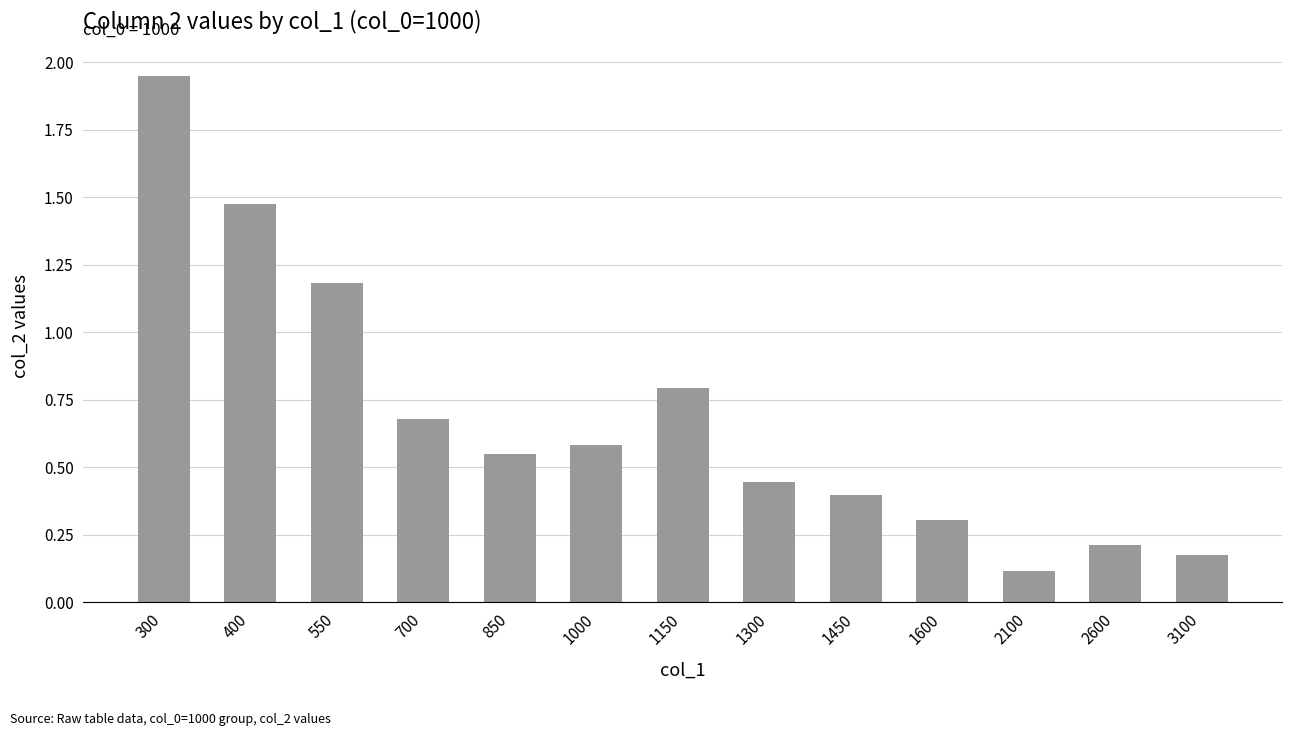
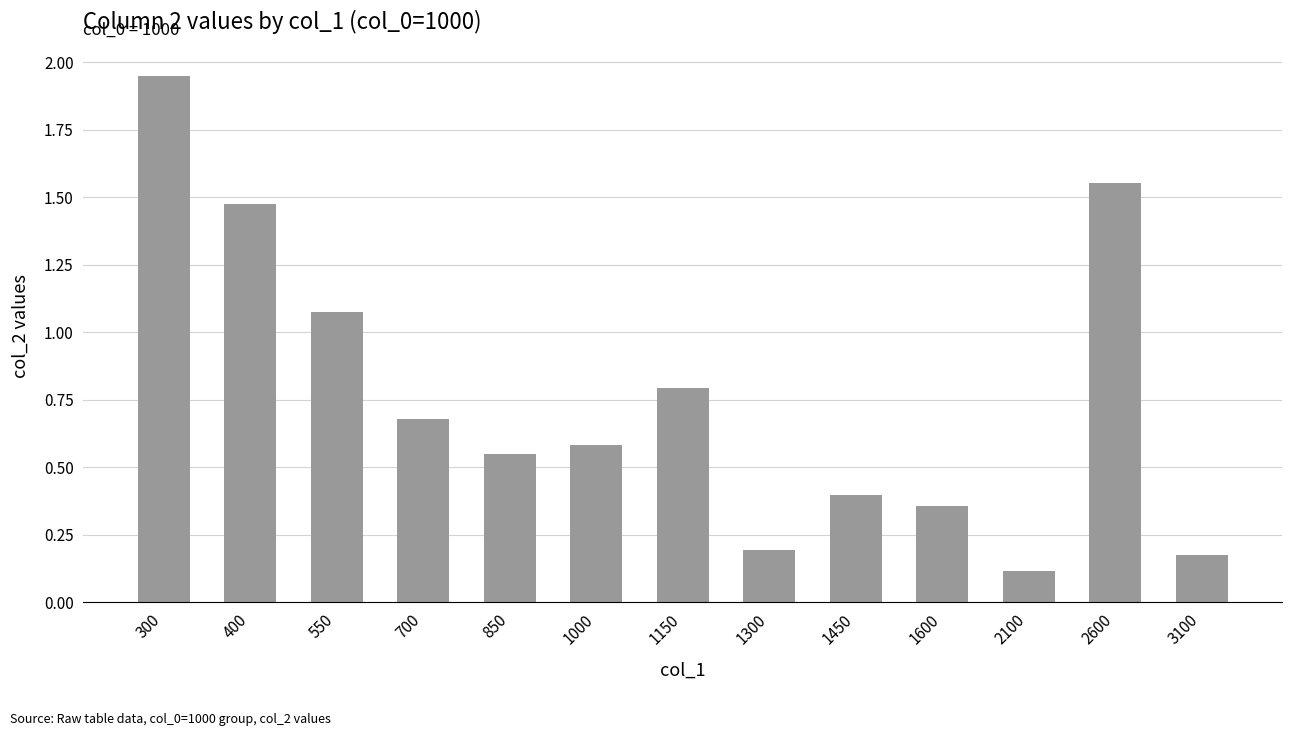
550: 1.18 -> 1.08
1300: 0.44 -> 0.19
1600: 0.30 -> 0.36
2600: 0.21 -> 1.55
